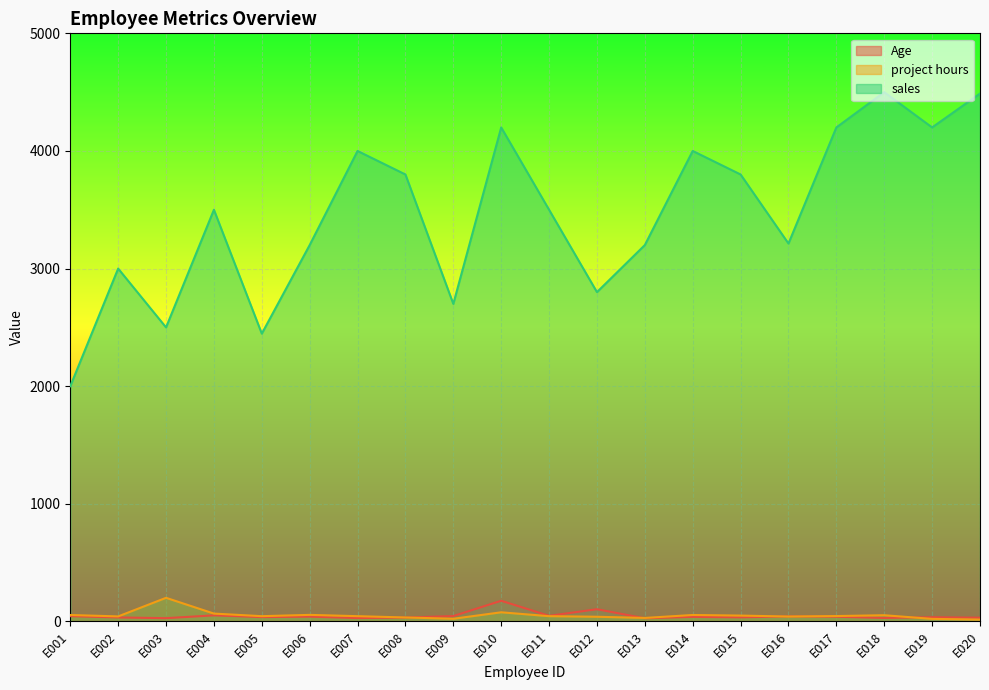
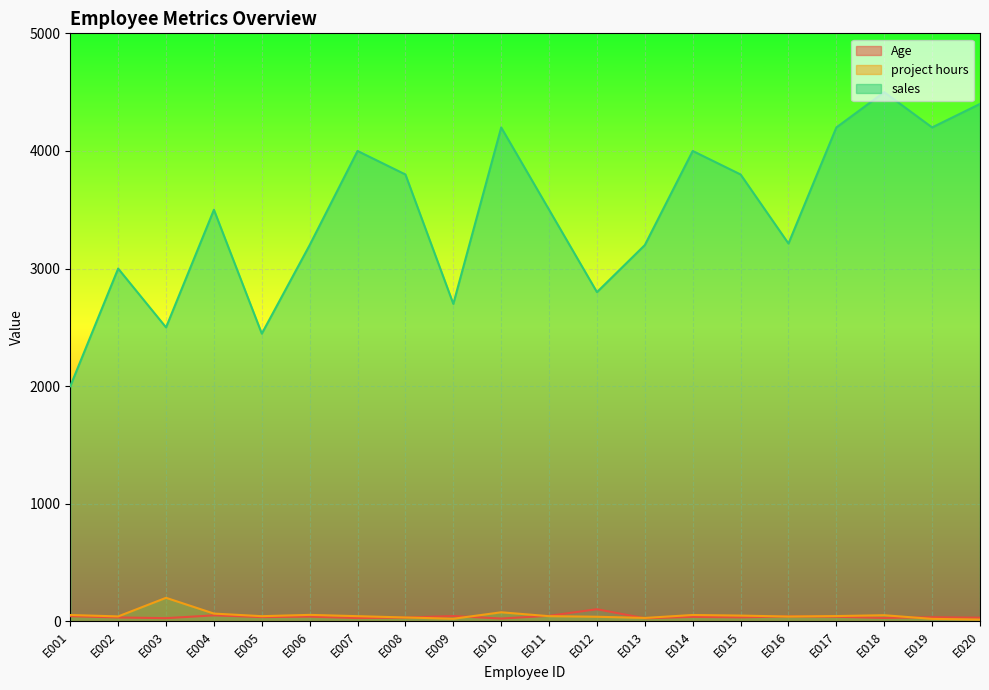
Age, E010: 180 -> 30
sales, E020: 4490 -> 4400
